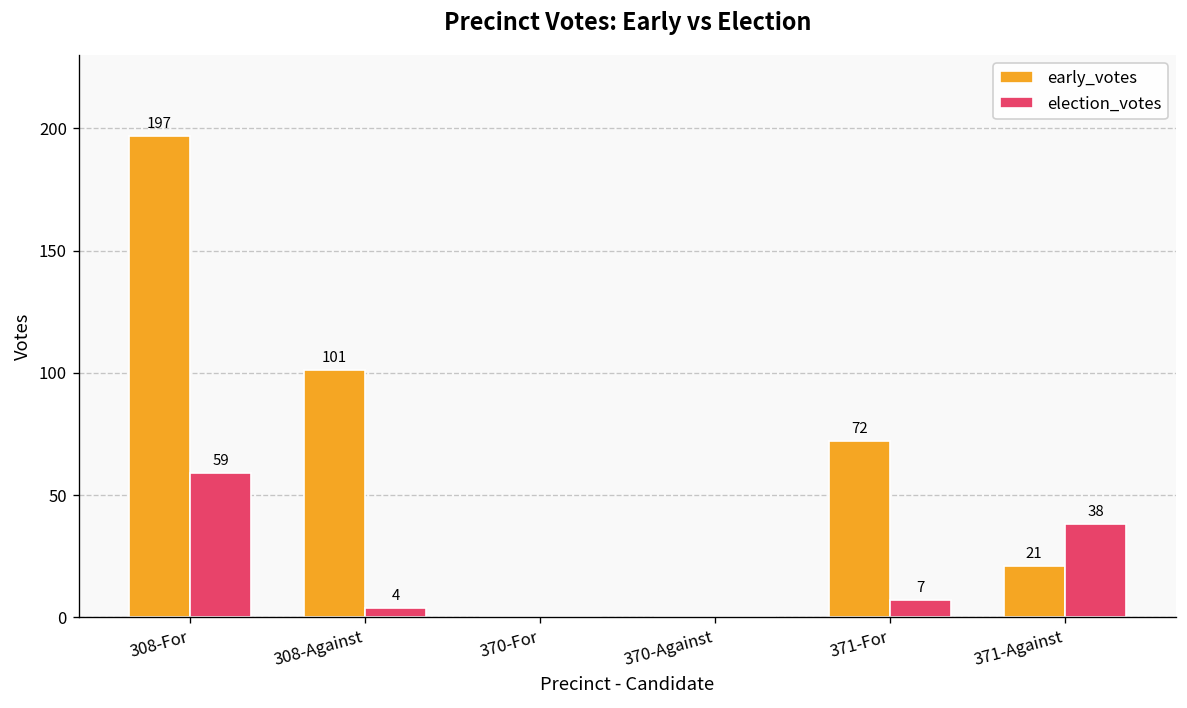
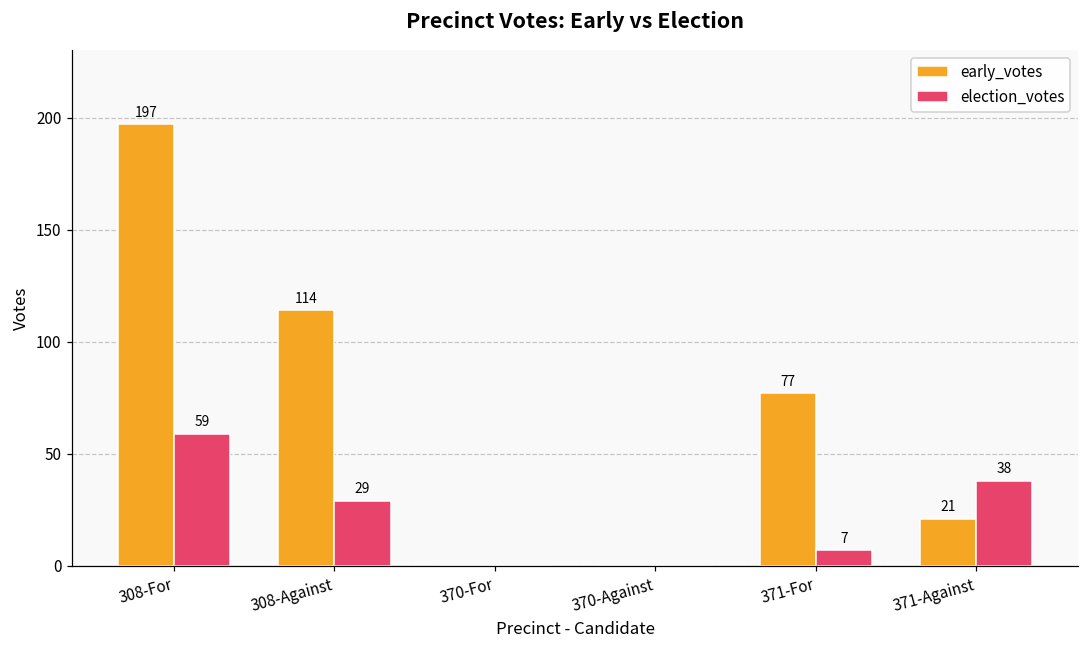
early_votes, 308-Against: 101 -> 114
election_votes, 308-Against: 4 -> 29
early_votes, 371-For: 72 -> 77
